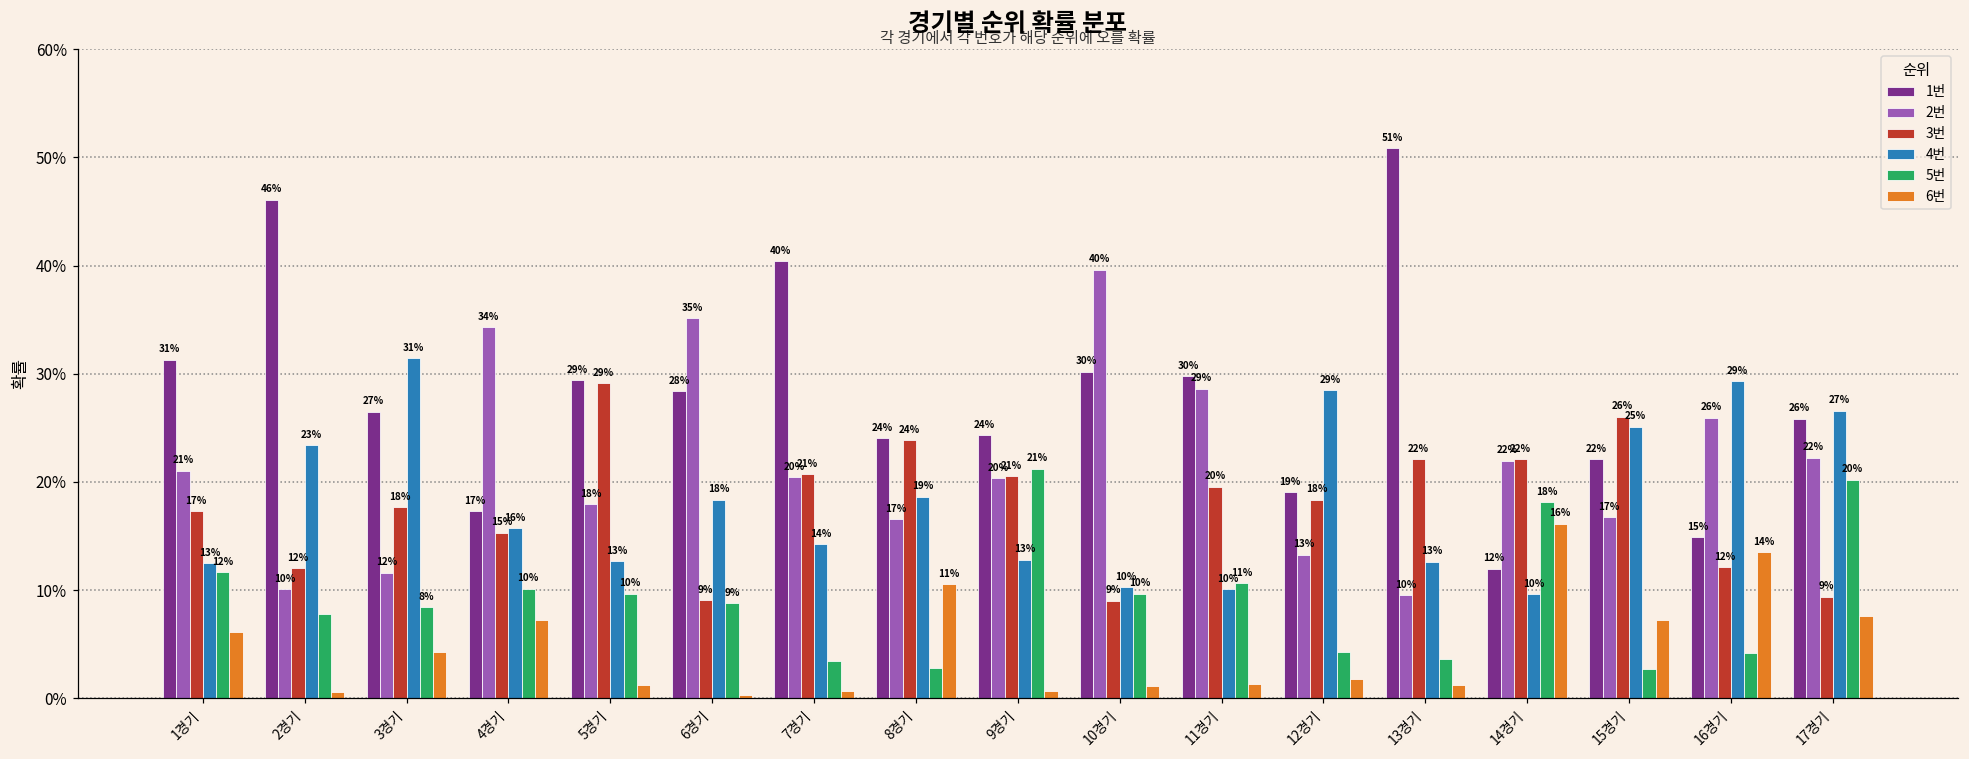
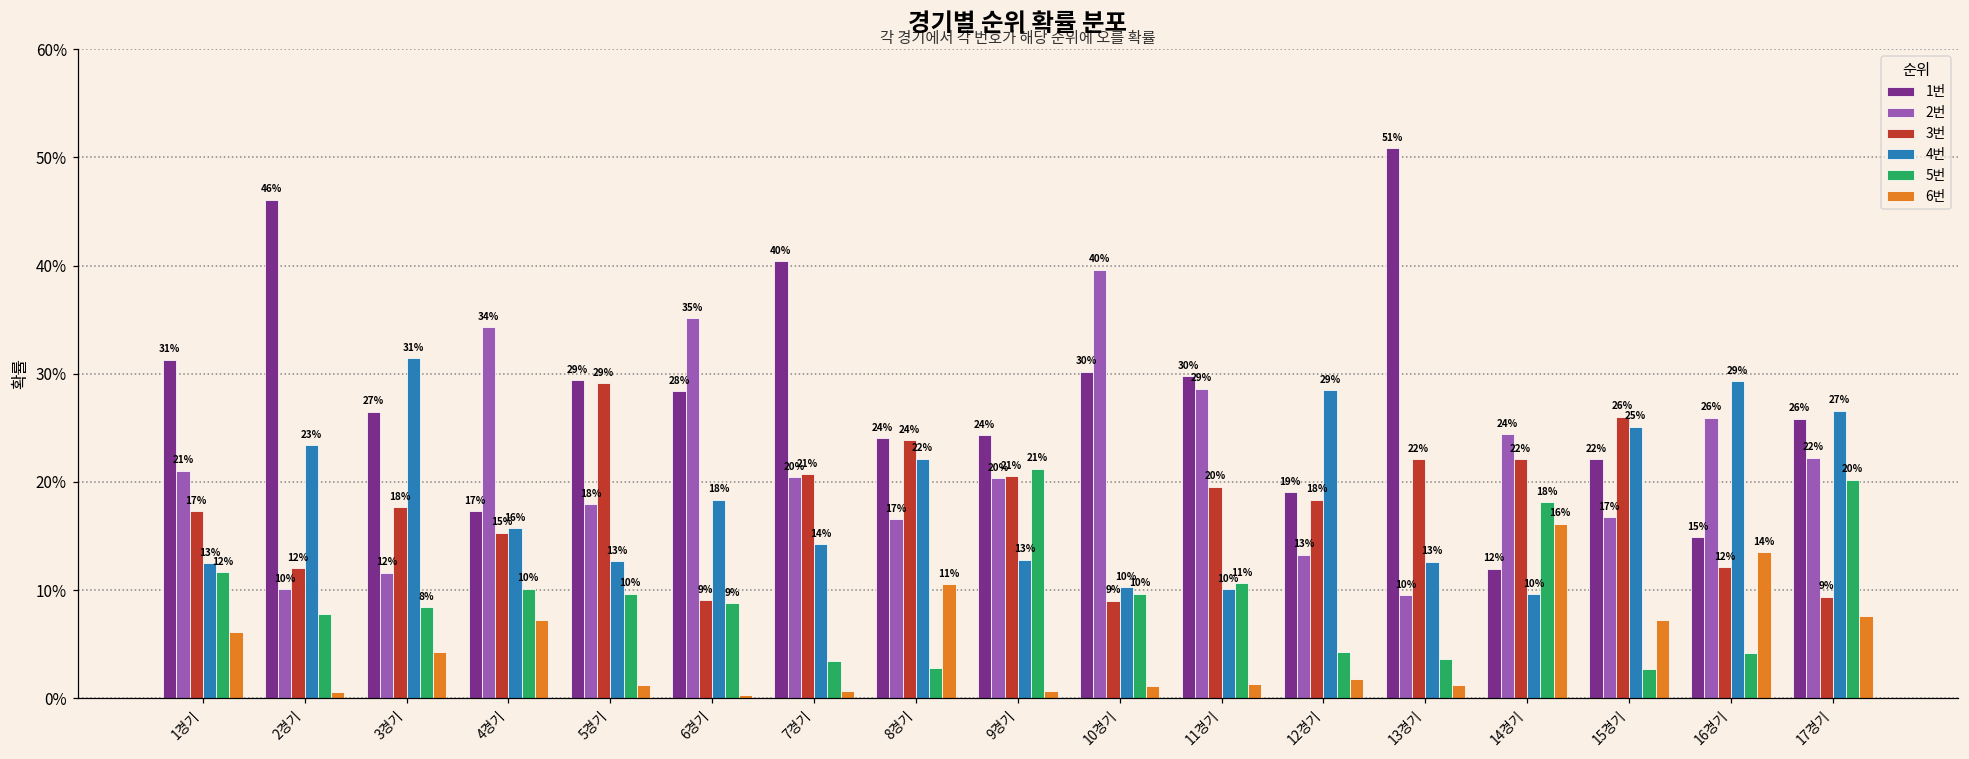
4번, 8경기: 19% -> 22%
2번, 14경기: 22% -> 24%
